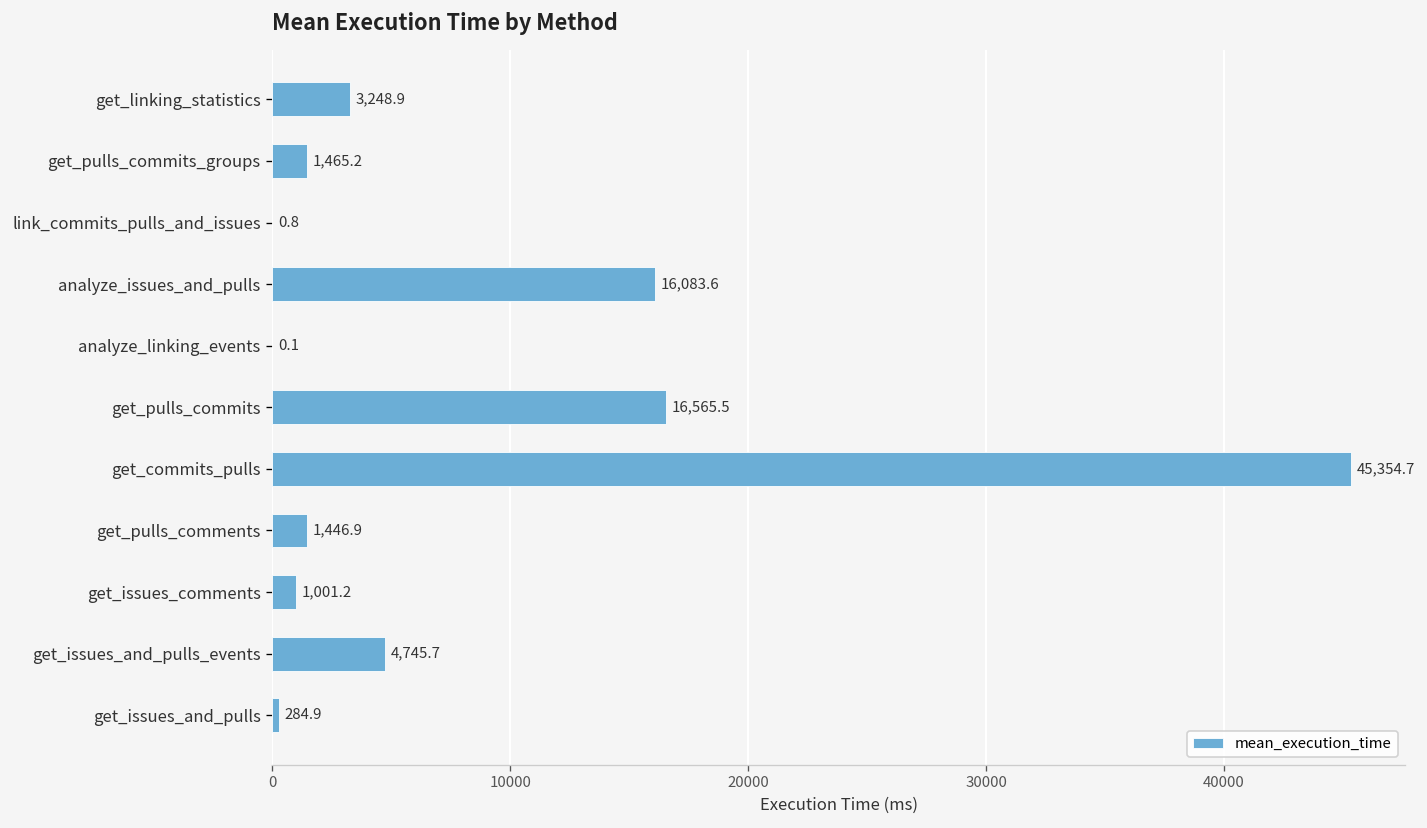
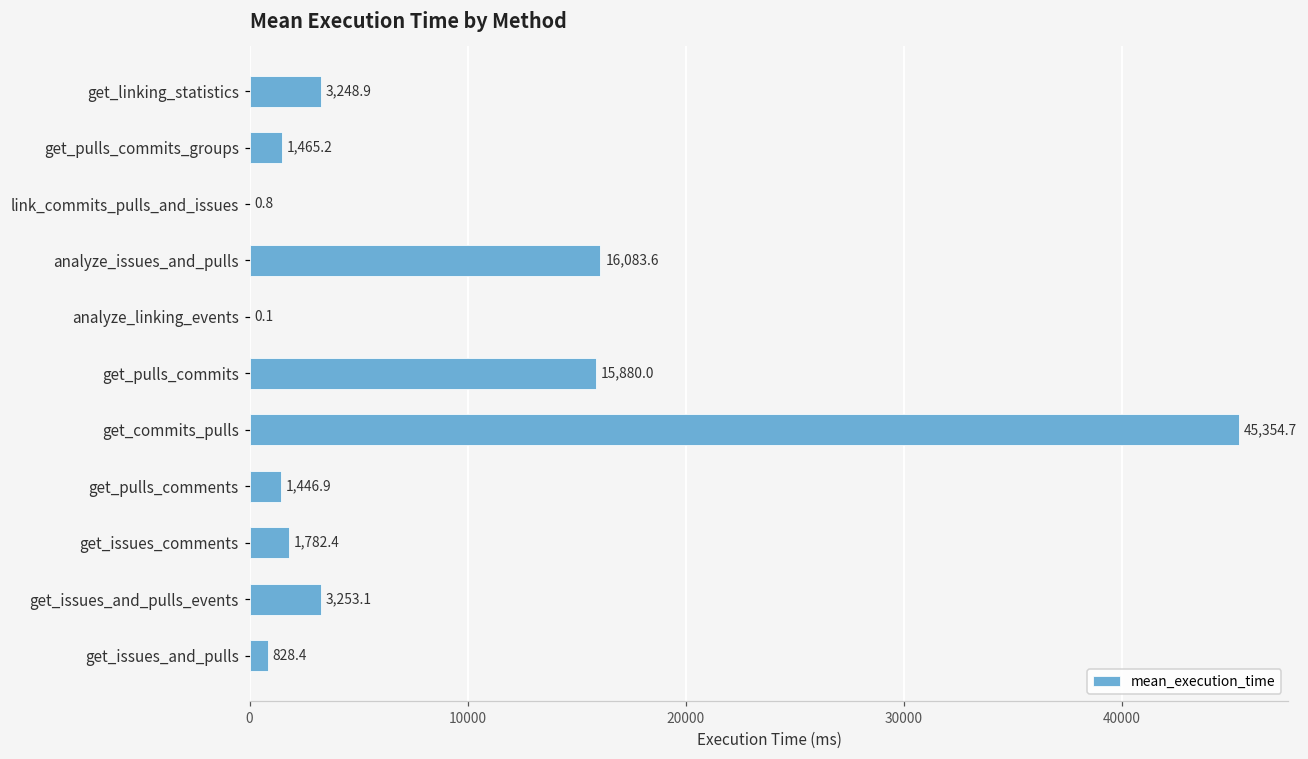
get_pulls_commits: 16,565.5 -> 15,880.0
get_issues_comments: 1,001.2 -> 1,782.4
get_issues_and_pulls_events: 4,745.7 -> 3,253.1
get_issues_and_pulls: 284.9 -> 828.4
